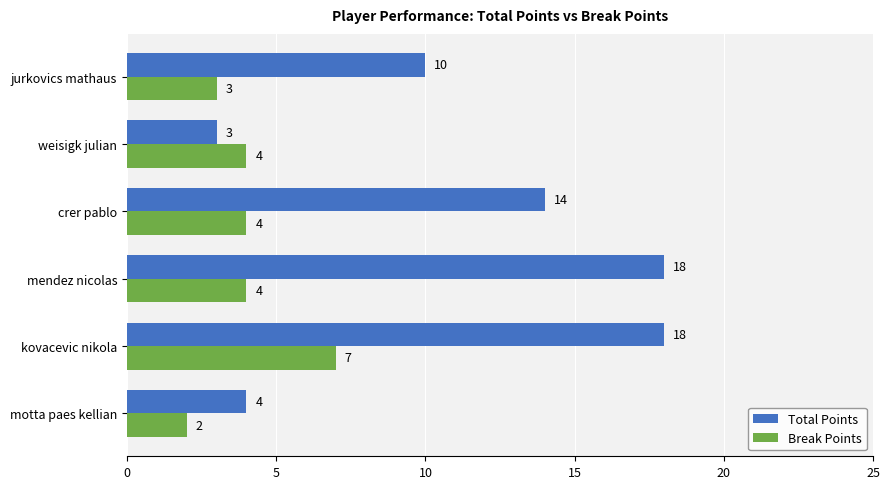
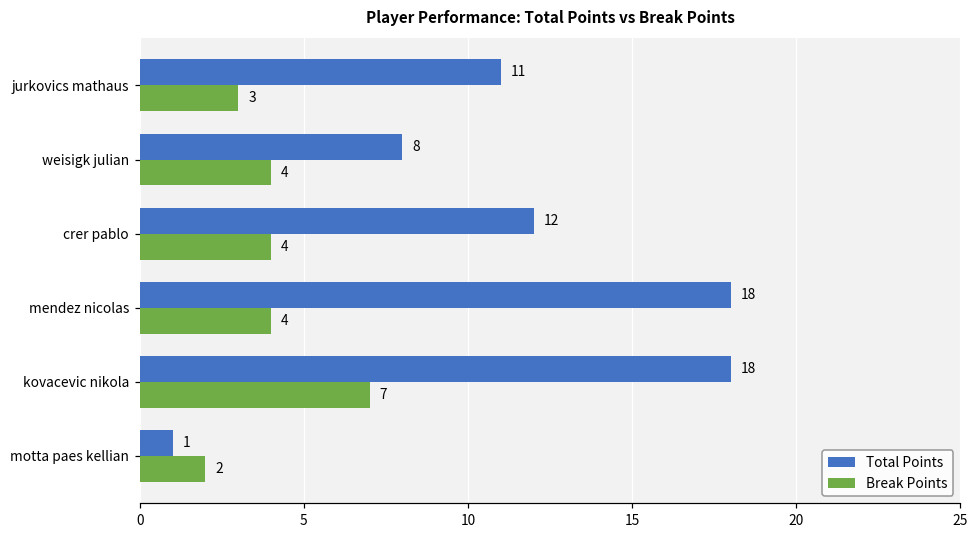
Total Points, jurkovics mathaus: 10 -> 11
Total Points, weisigk julian: 3 -> 8
Total Points, crer pablo: 14 -> 12
Total Points, motta paes kellian: 4 -> 1
